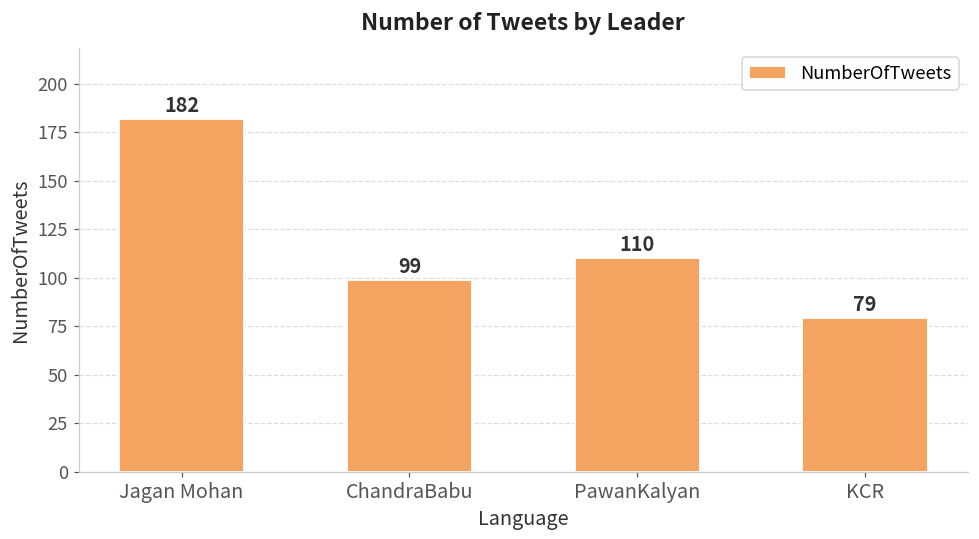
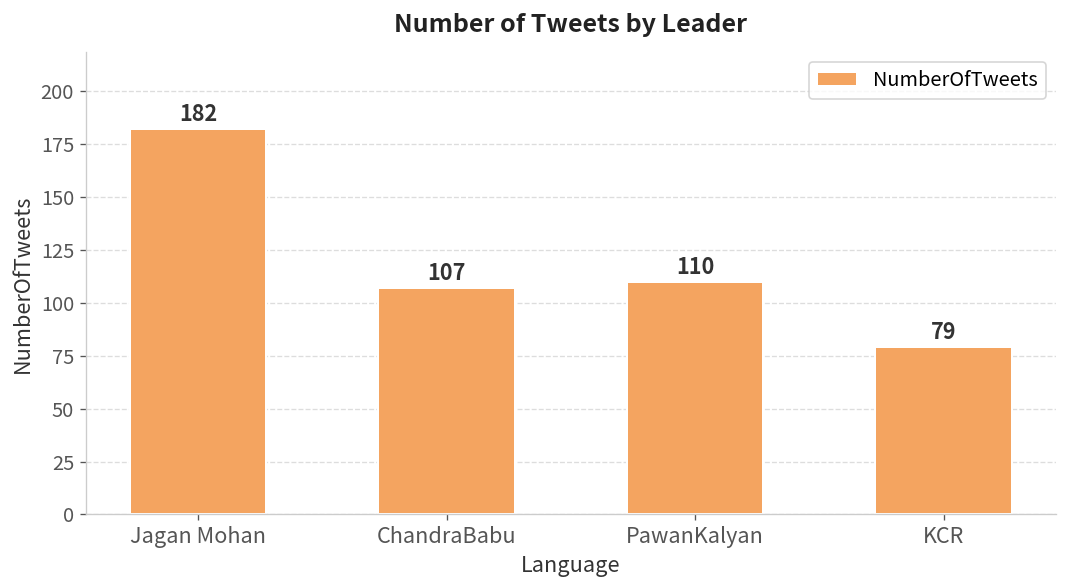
ChandraBabu: 99 -> 107
